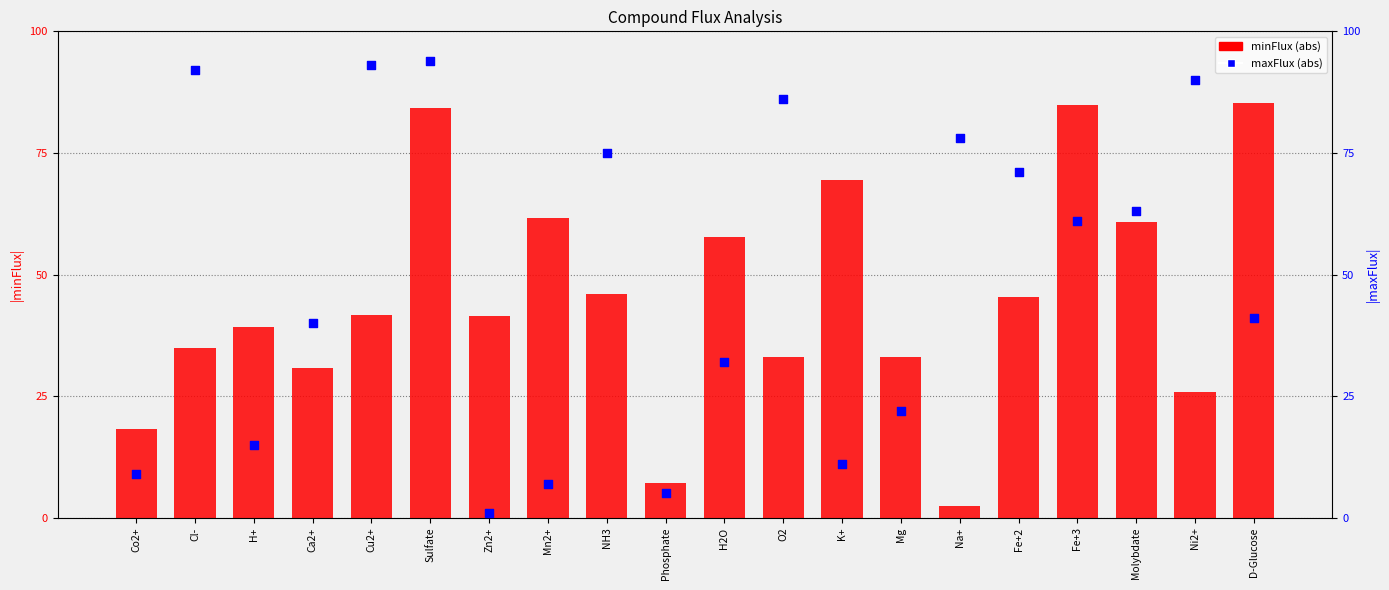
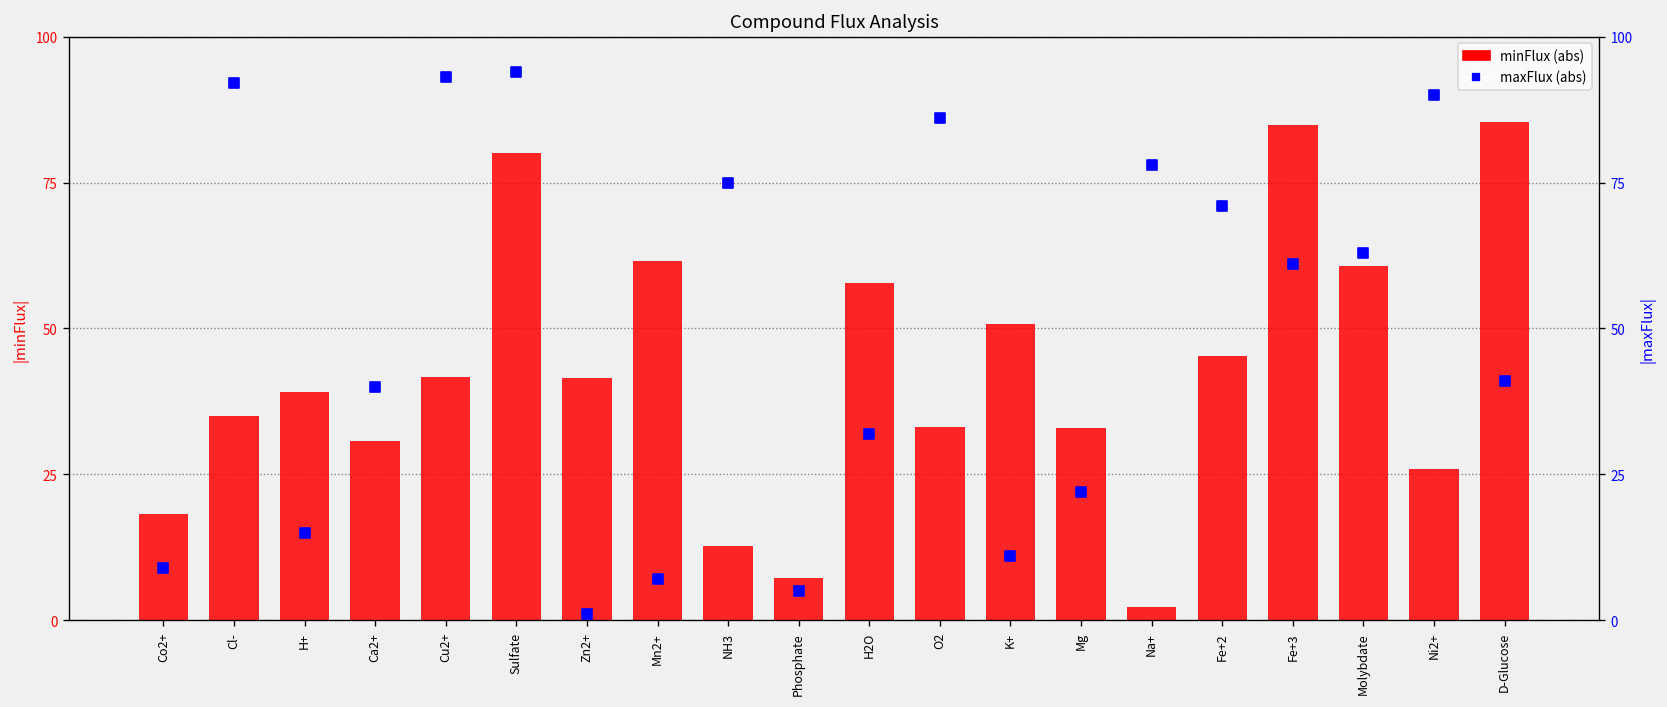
minFlux (abs), Sulfate: 84 -> 80
minFlux (abs), NH3: 46 -> 13
minFlux (abs), K+: 69 -> 51
